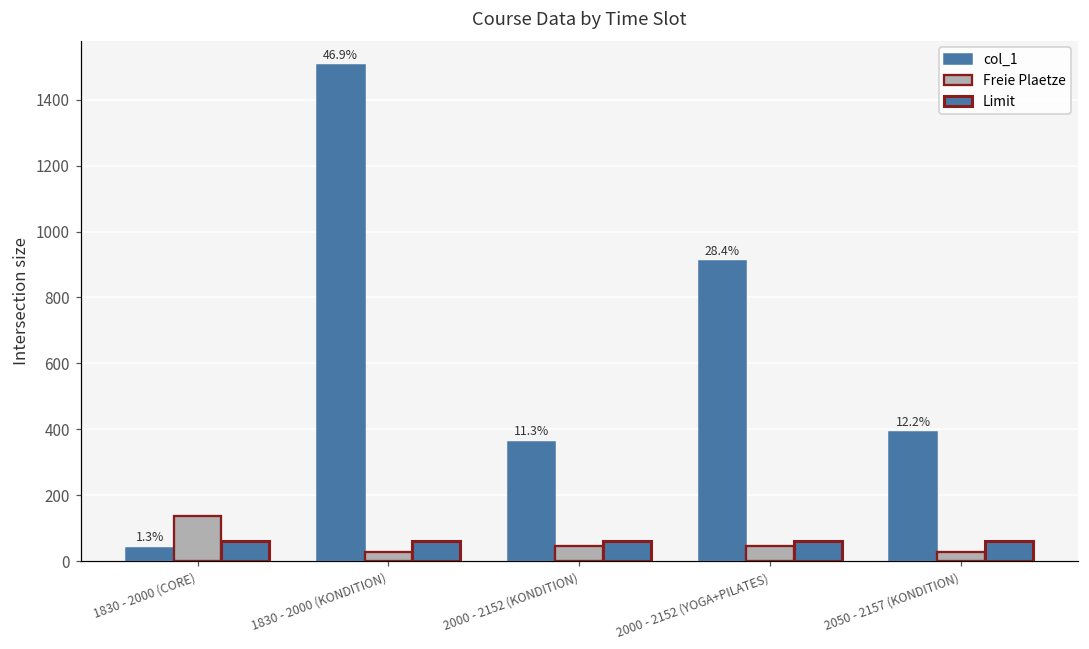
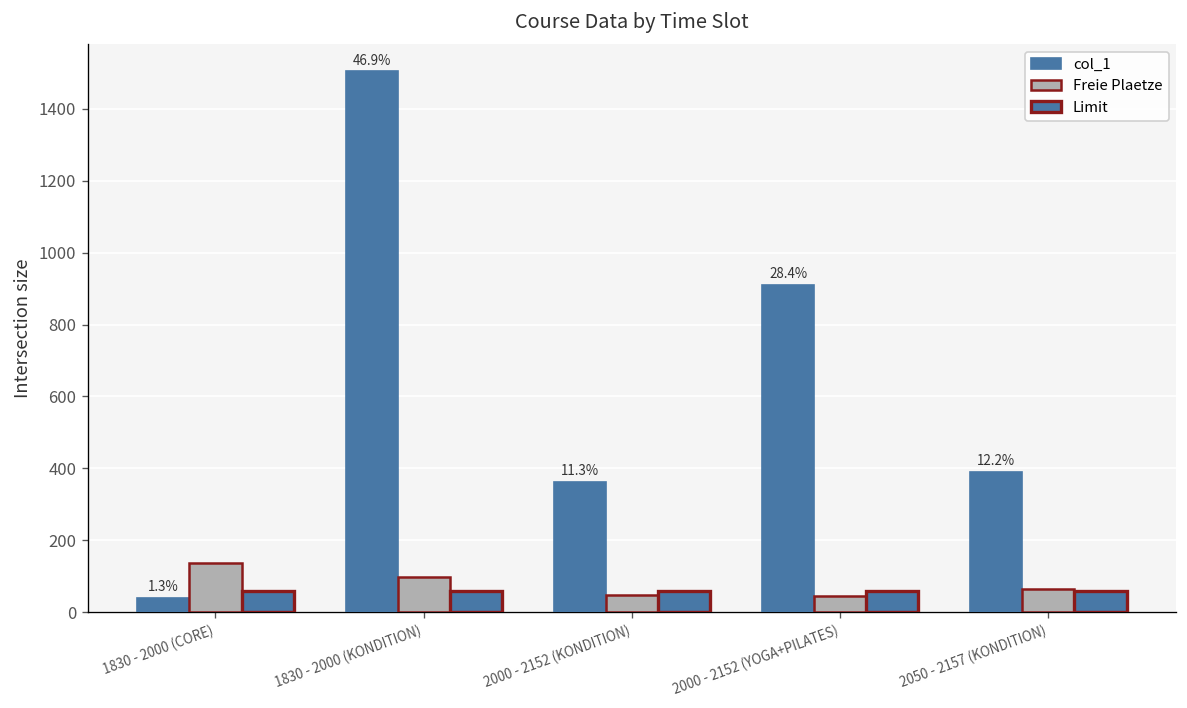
Freie Plaetze, 1830 - 2000 (KONDITION): 30 -> 100
Freie Plaetze, 2050 - 2157 (KONDITION): 30 -> 70
